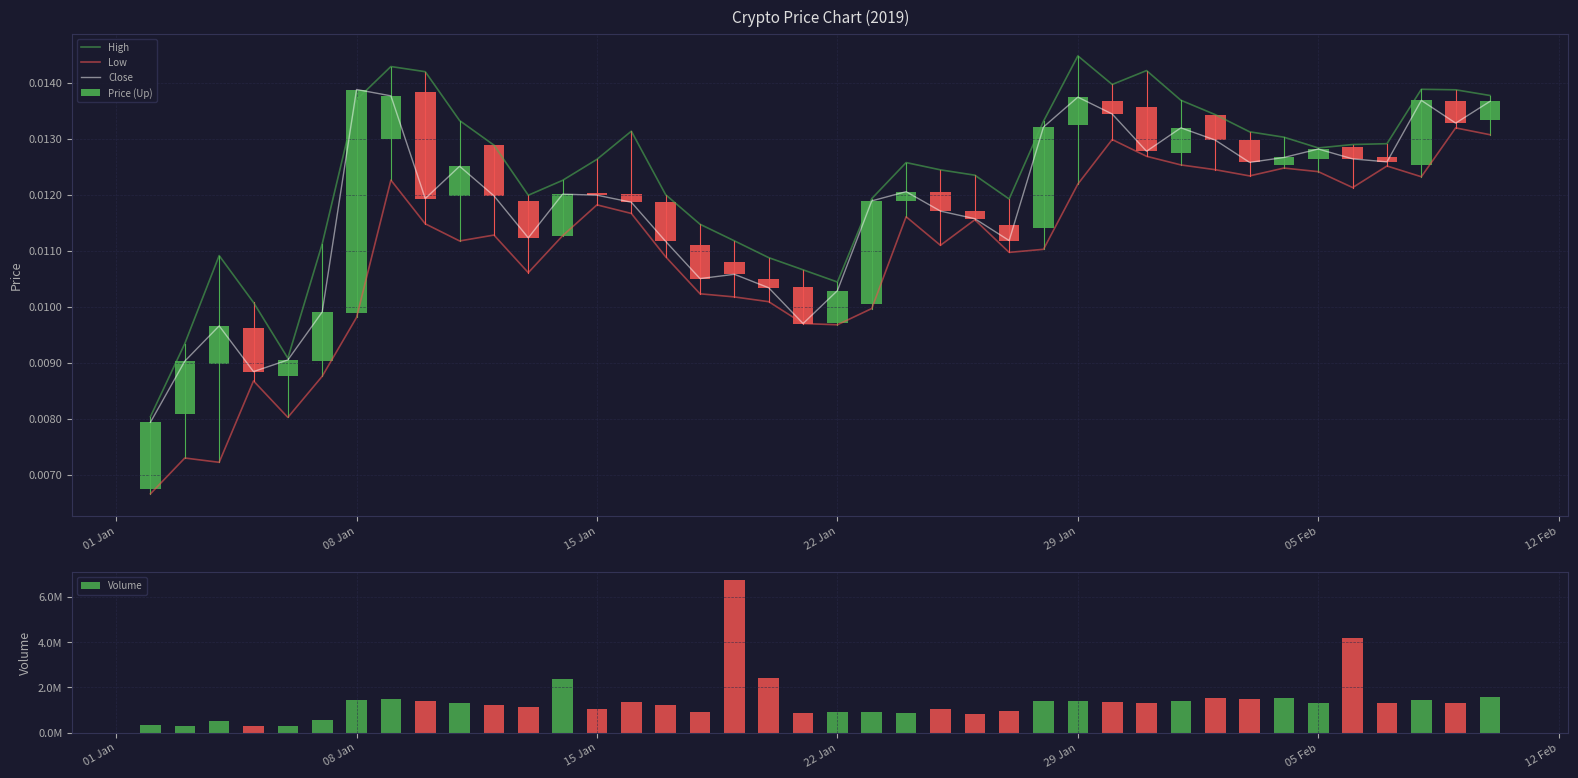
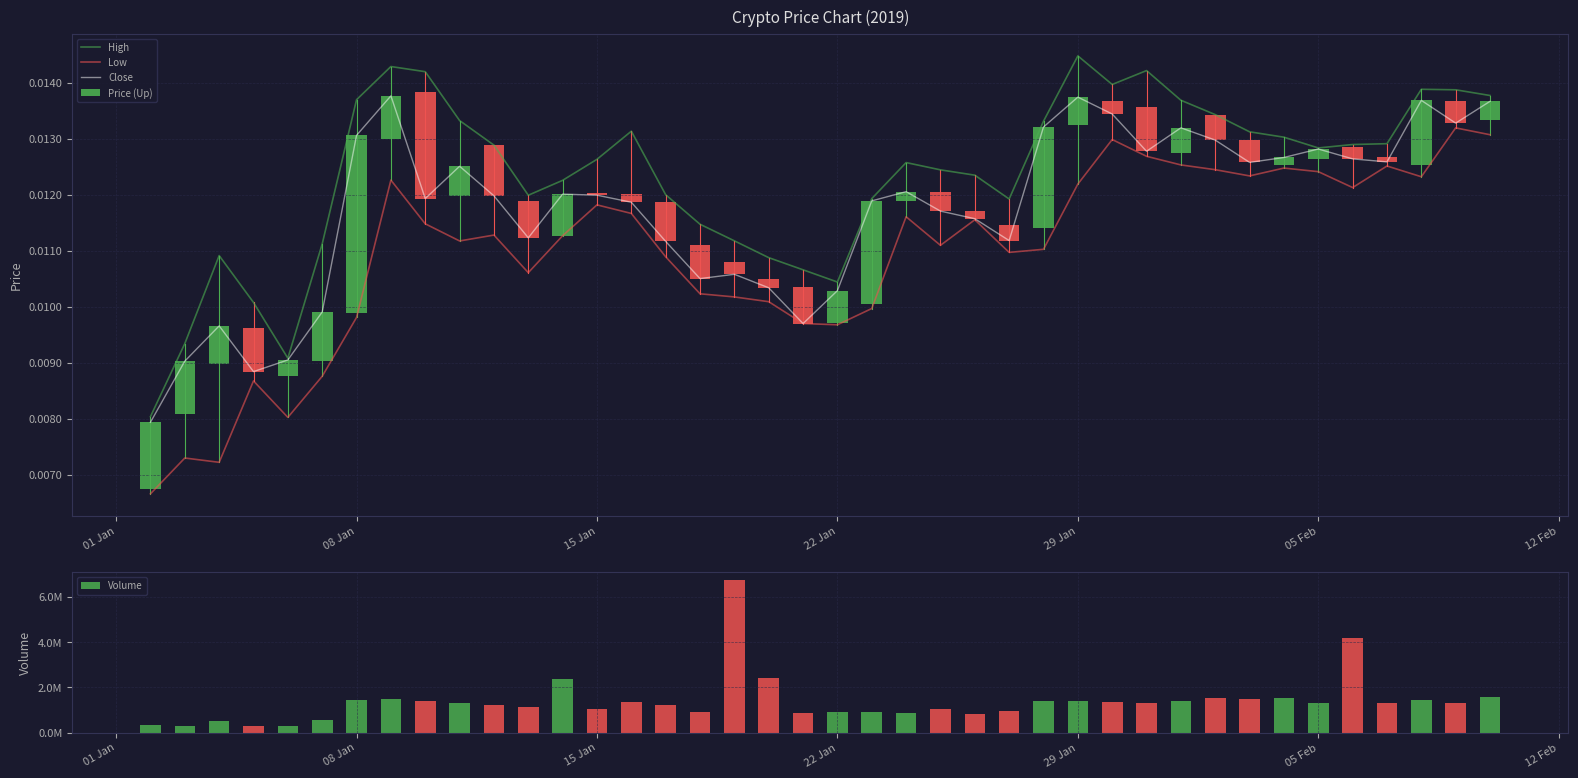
Crypto Price Chart (2019), Close, 08 Jan: 0.0139 -> 0.0131
